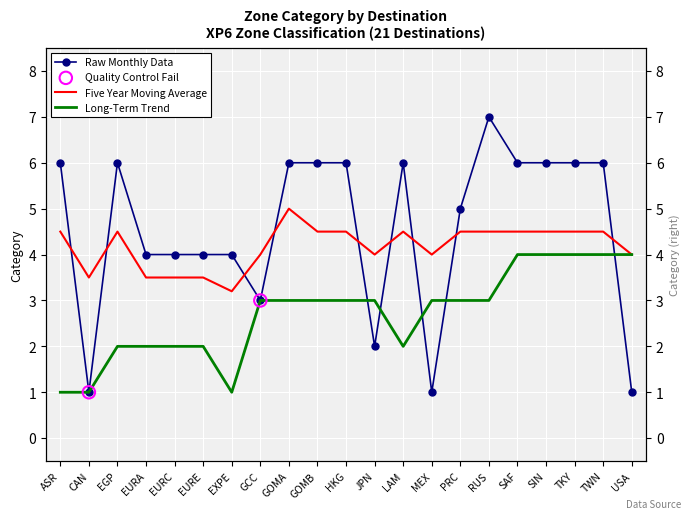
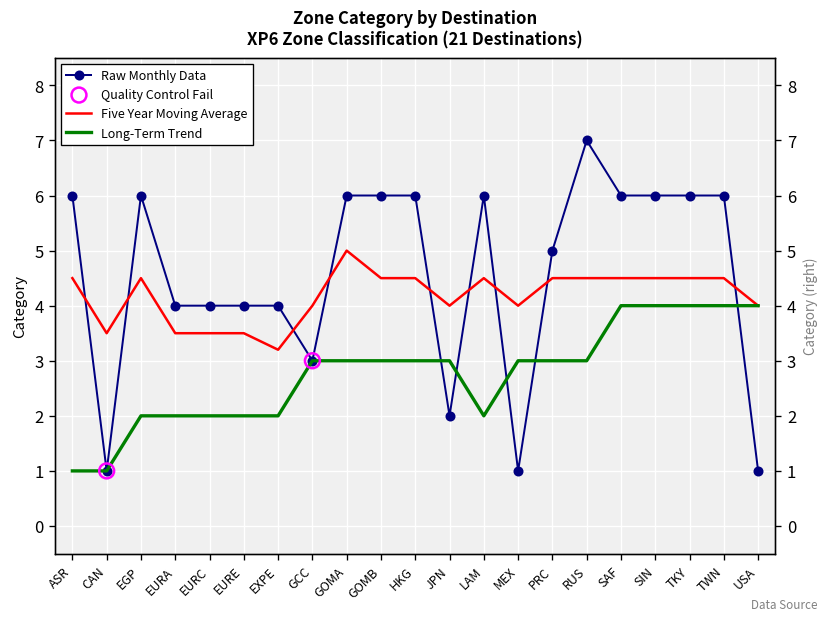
Long-Term Trend, EXPE: 1 -> 2
